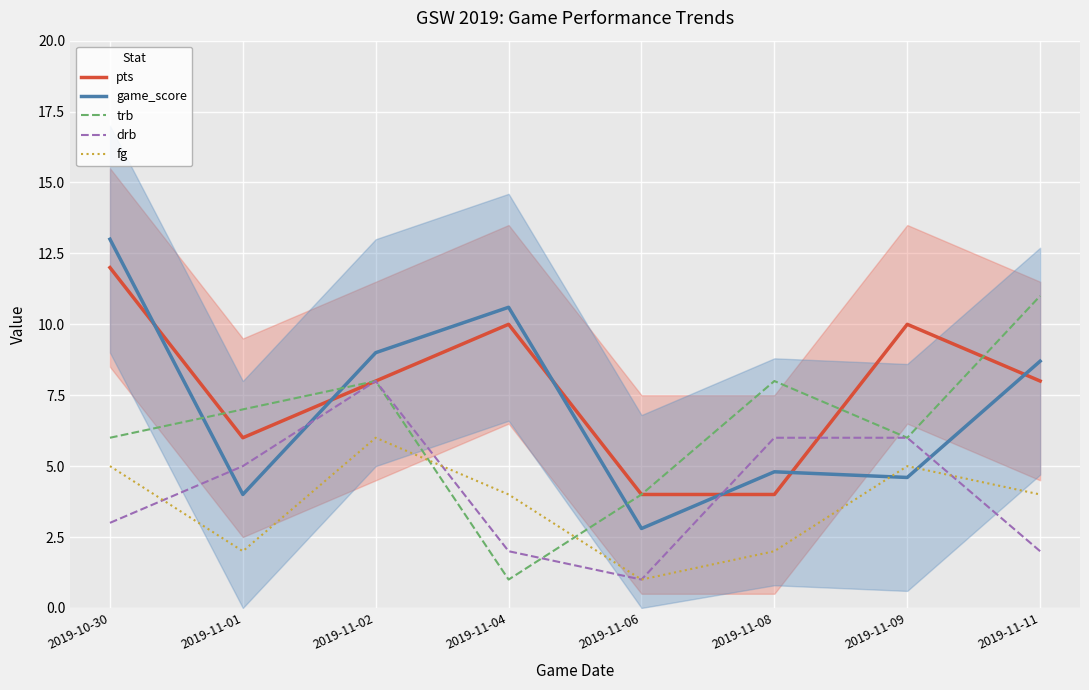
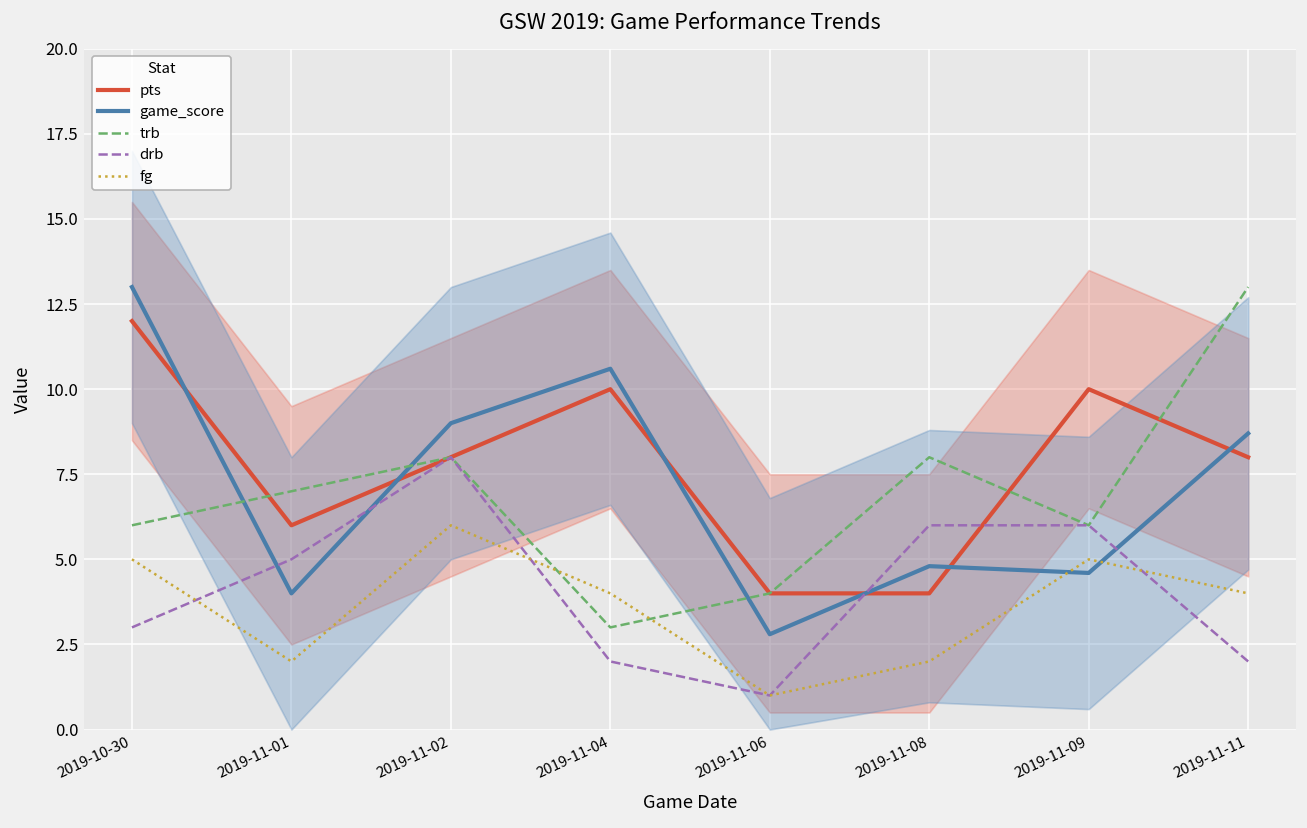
trb, 2019-11-04: 1 -> 3
trb, 2019-11-11: 11 -> 13
